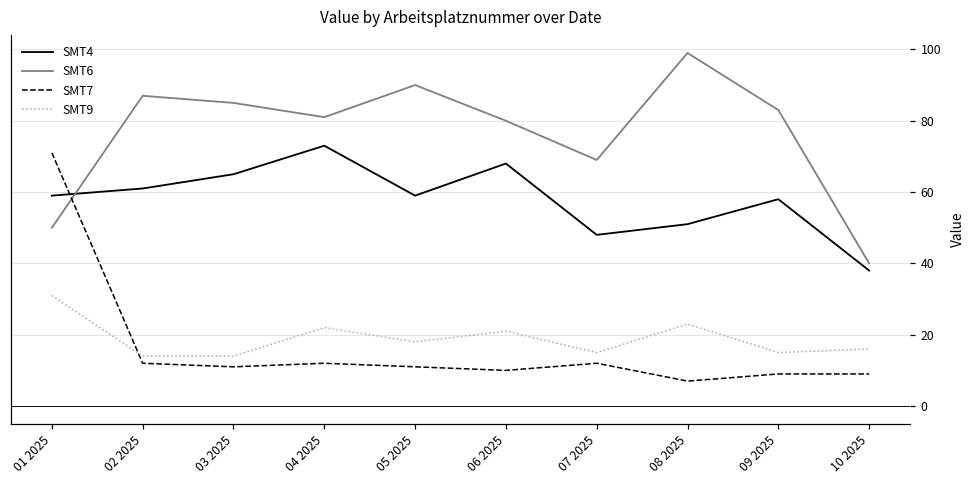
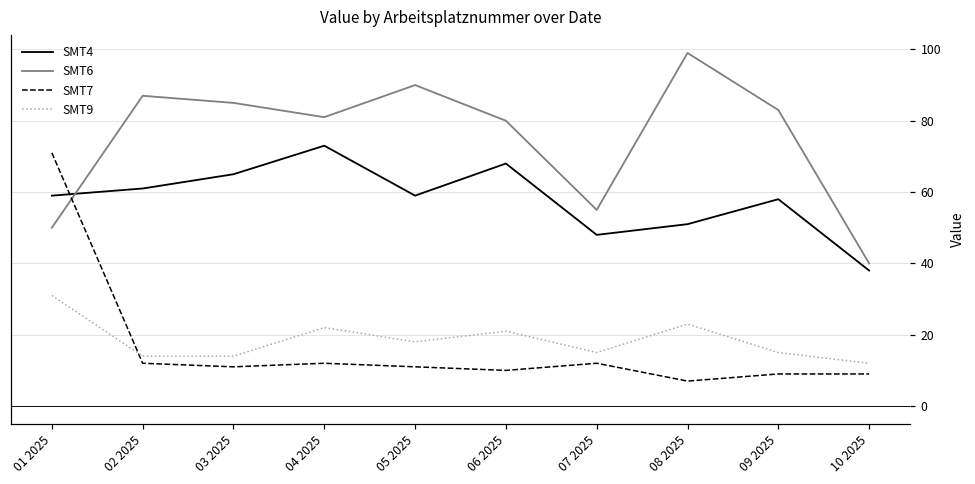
SMT6, 07 2025: 69 -> 55
SMT9, 10 2025: 16 -> 12
